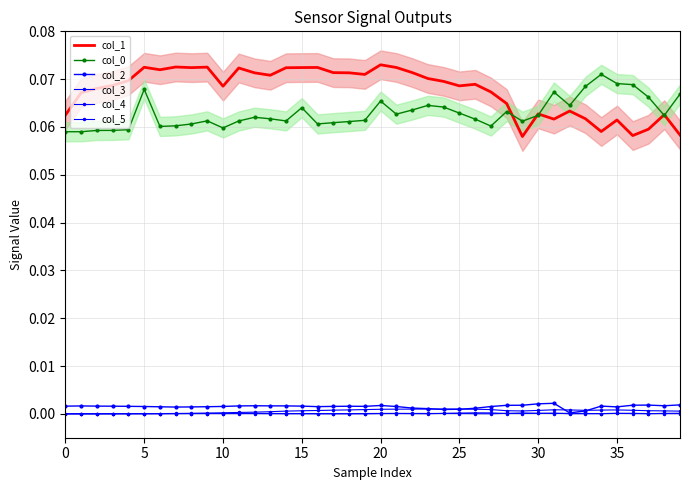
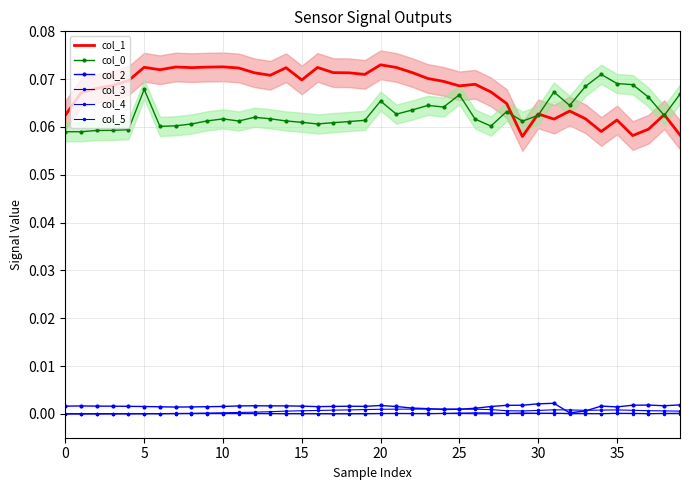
col_1, 10: 0.069 -> 0.073
col_0, 10: 0.060 -> 0.062
col_1, 15: 0.072 -> 0.070
col_0, 15: 0.064 -> 0.061
col_0, 25: 0.063 -> 0.067
